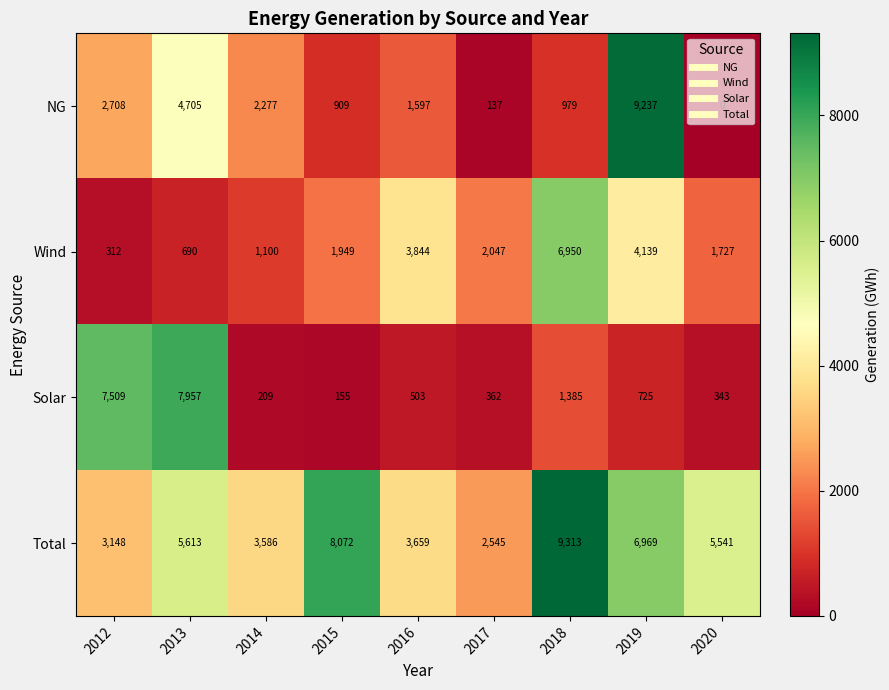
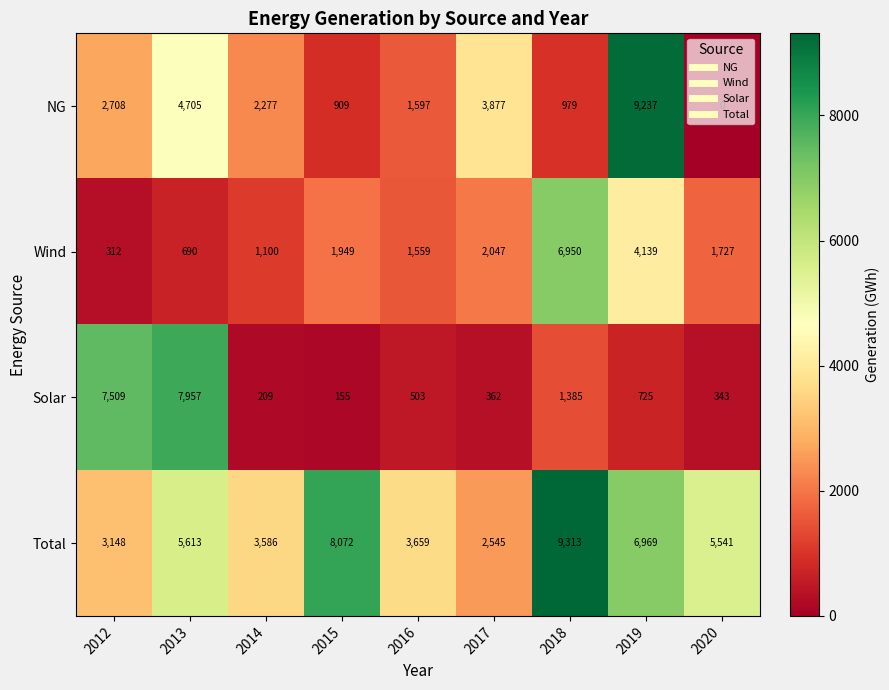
NG, 2017: 137 -> 3,877
Wind, 2016: 3,844 -> 1,559
